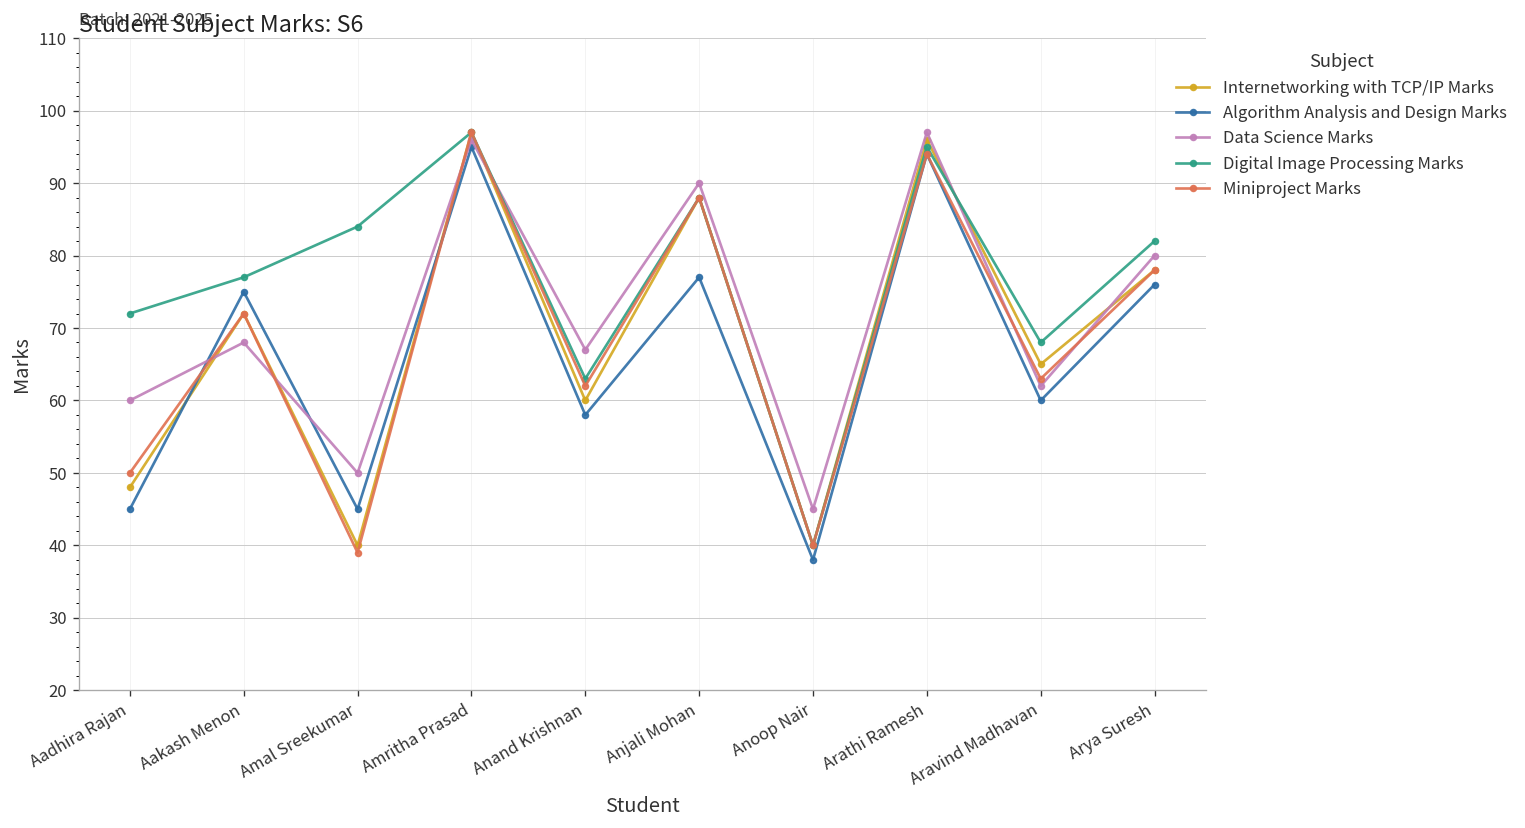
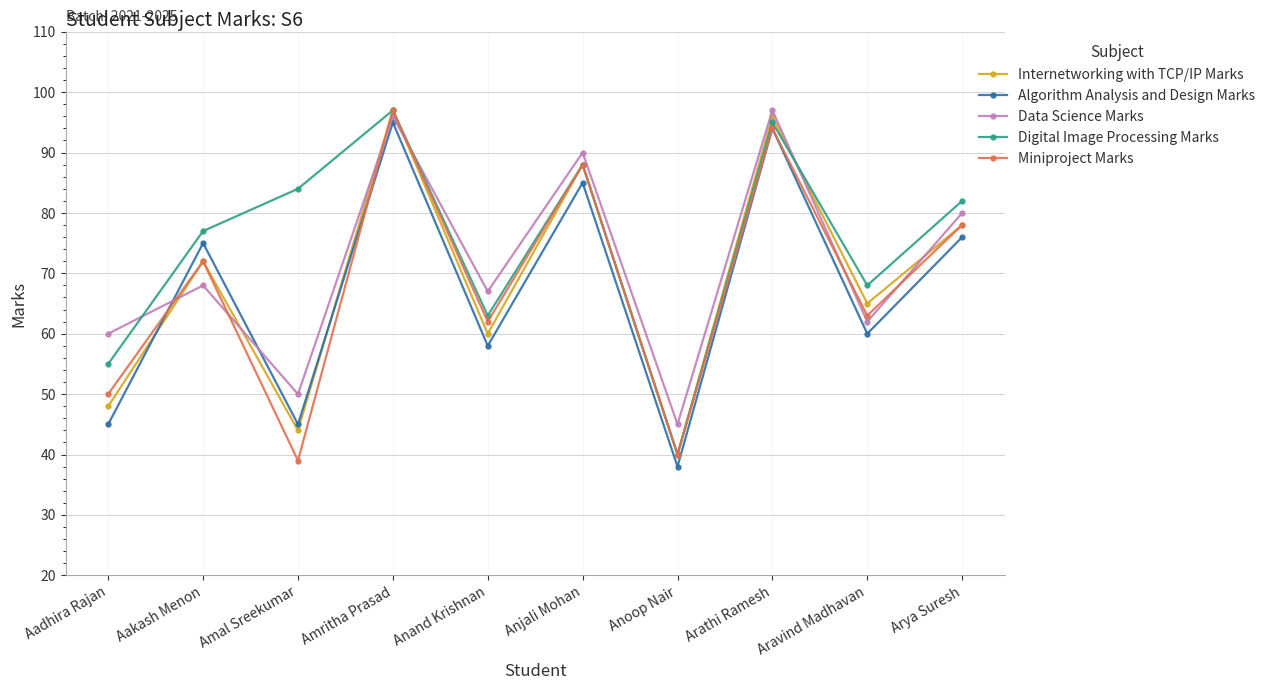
Digital Image Processing Marks, Aadhira Rajan: 72 -> 55
Internetworking with TCP/IP Marks, Amal Sreekumar: 40 -> 44
Algorithm Analysis and Design Marks, Anjali Mohan: 77 -> 85
